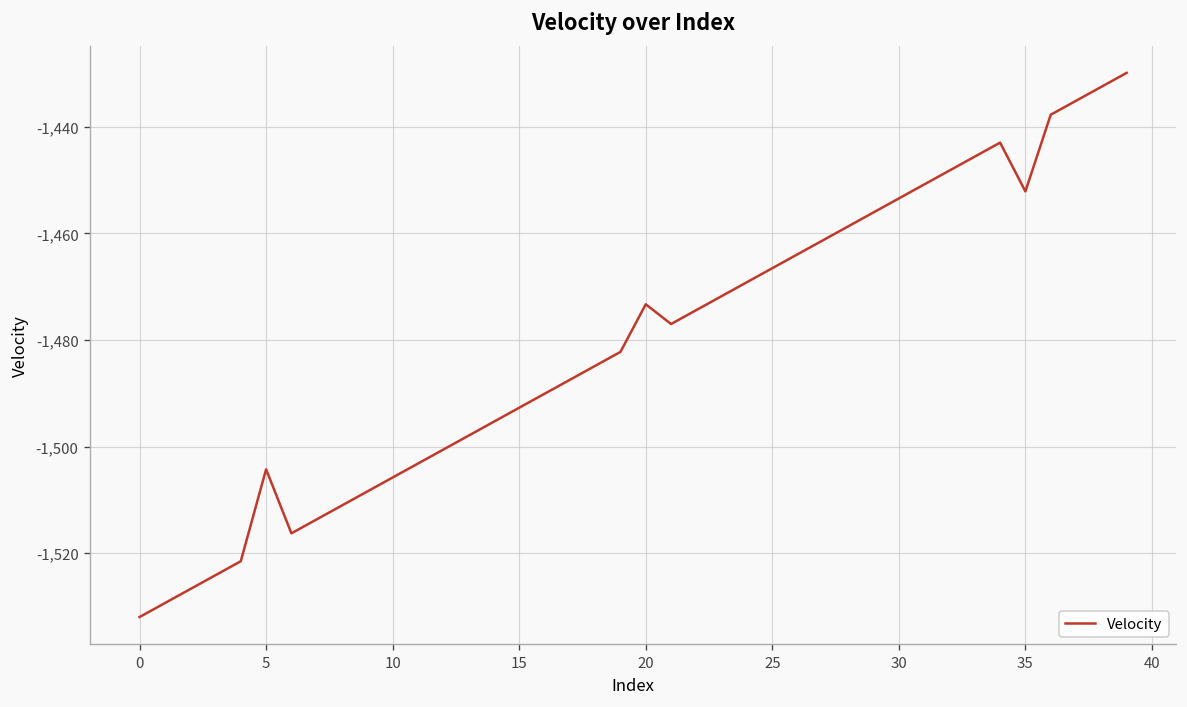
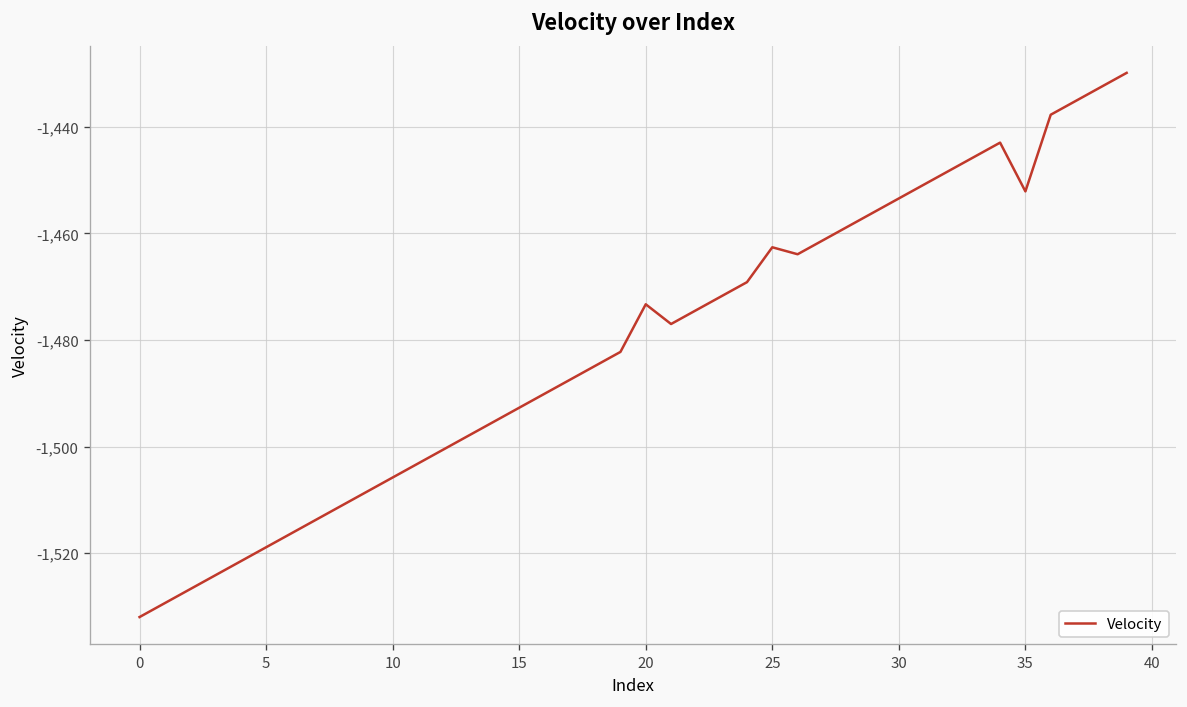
5: -1,504 -> -1,519
25: -1,467 -> -1,463
